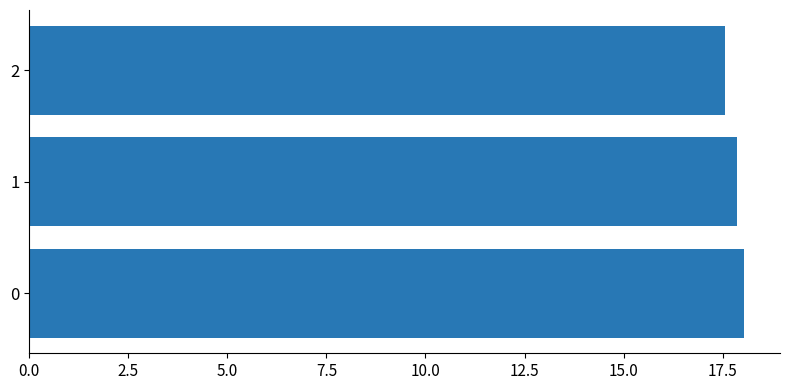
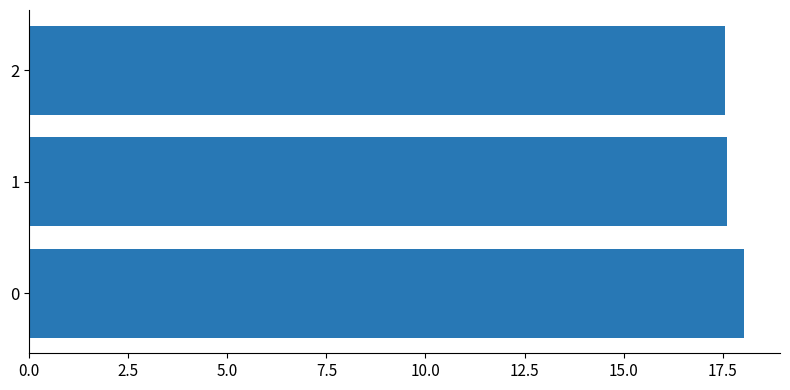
1: 17.9 -> 17.6
